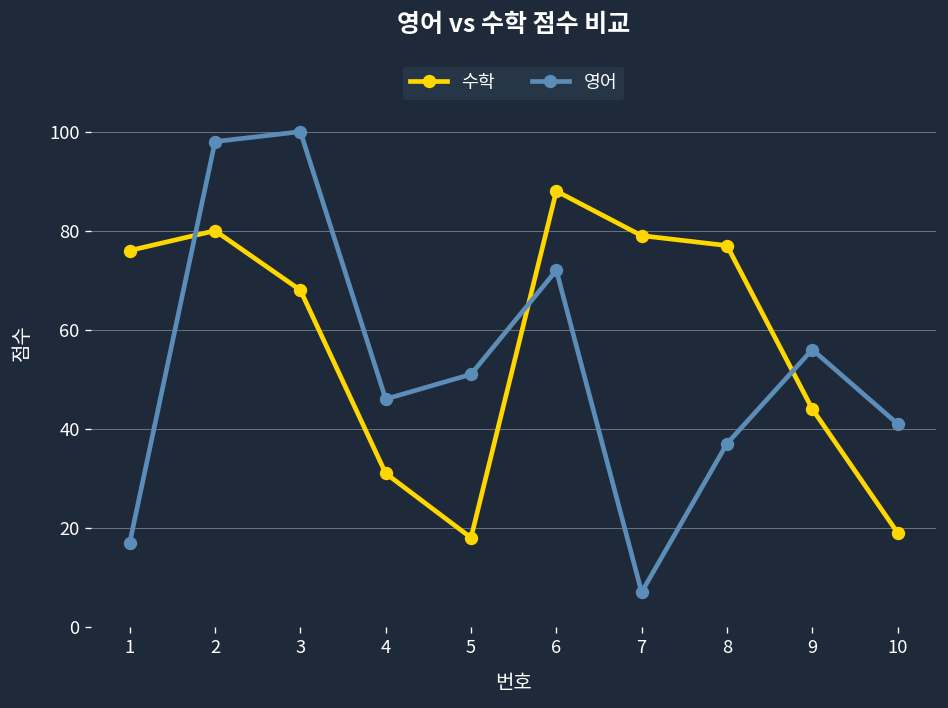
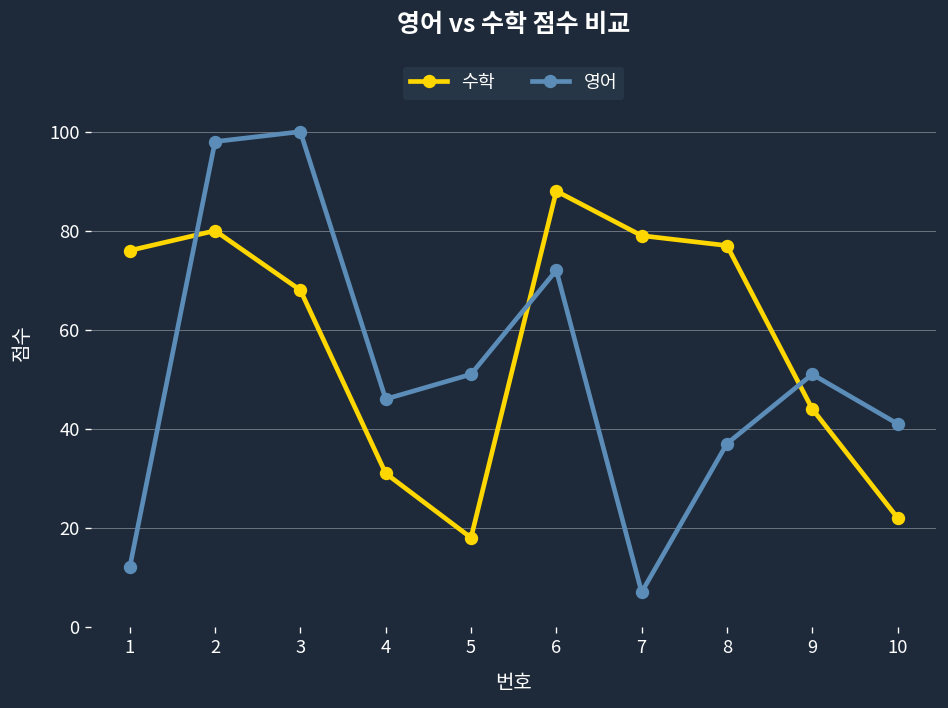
영어, 1: 17 -> 12
영어, 9: 56 -> 51
수학, 10: 19 -> 22
